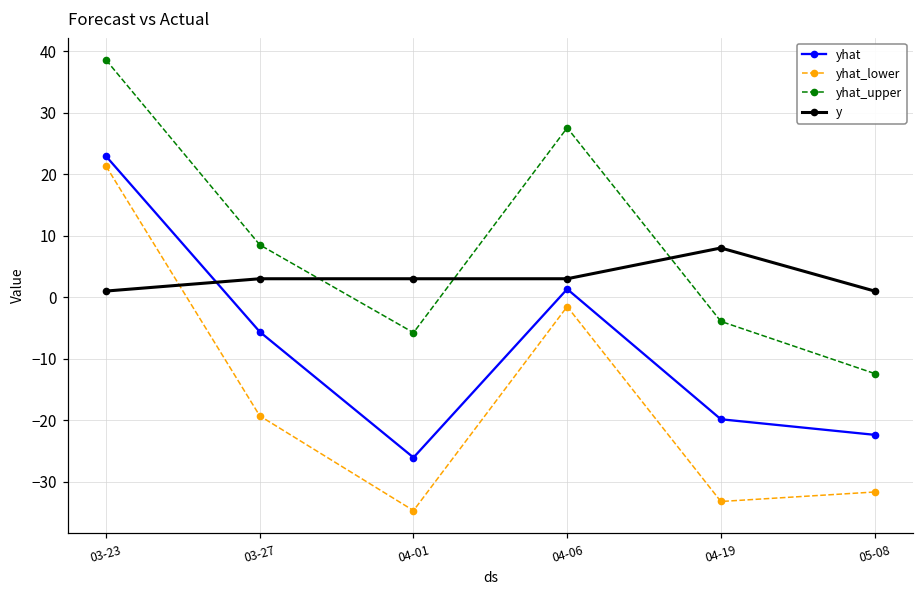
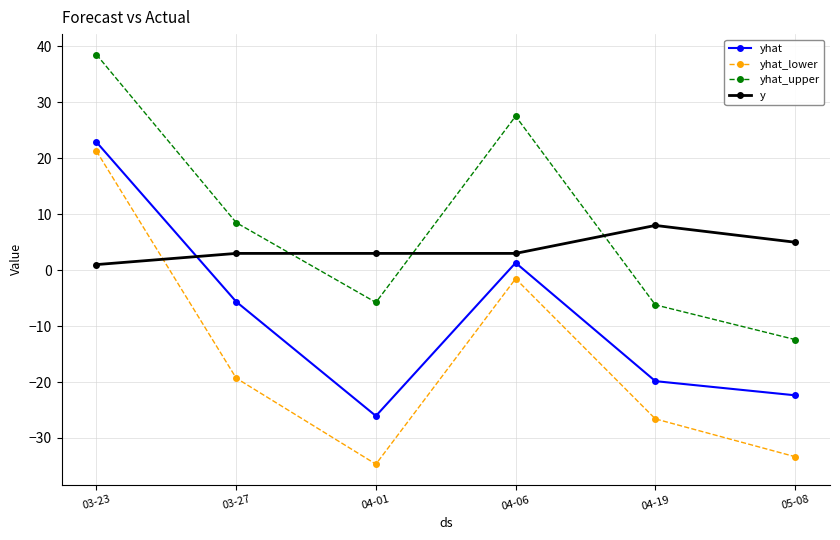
yhat_lower, 04-19: -33 -> -27
yhat_upper, 04-19: -4 -> -6
yhat_lower, 05-08: -32 -> -33
y, 05-08: 1 -> 5
